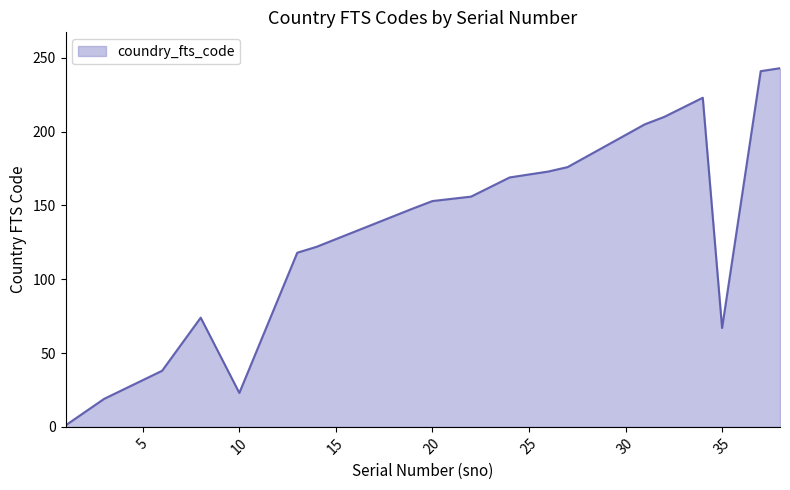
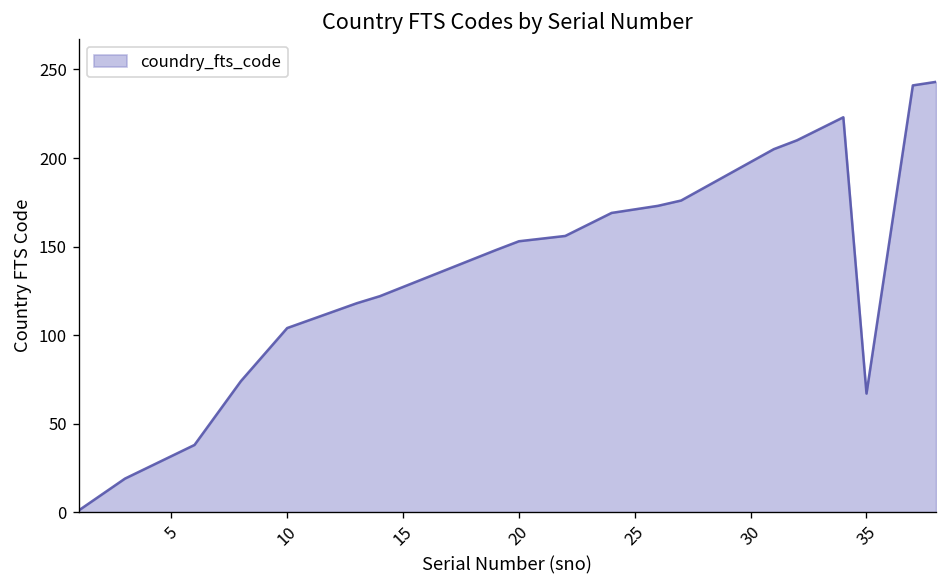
10: 23 -> 104
